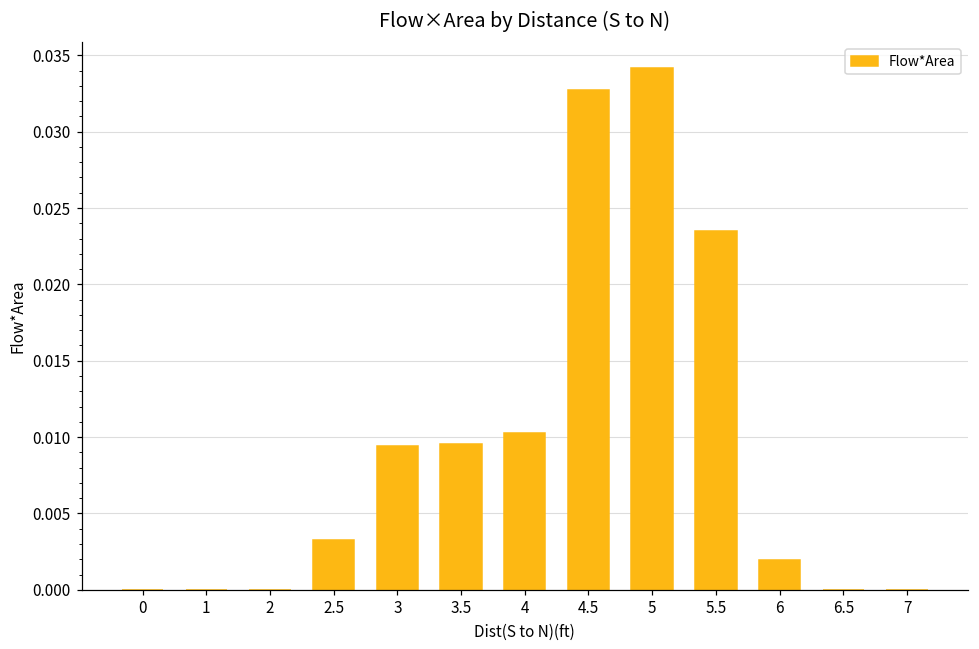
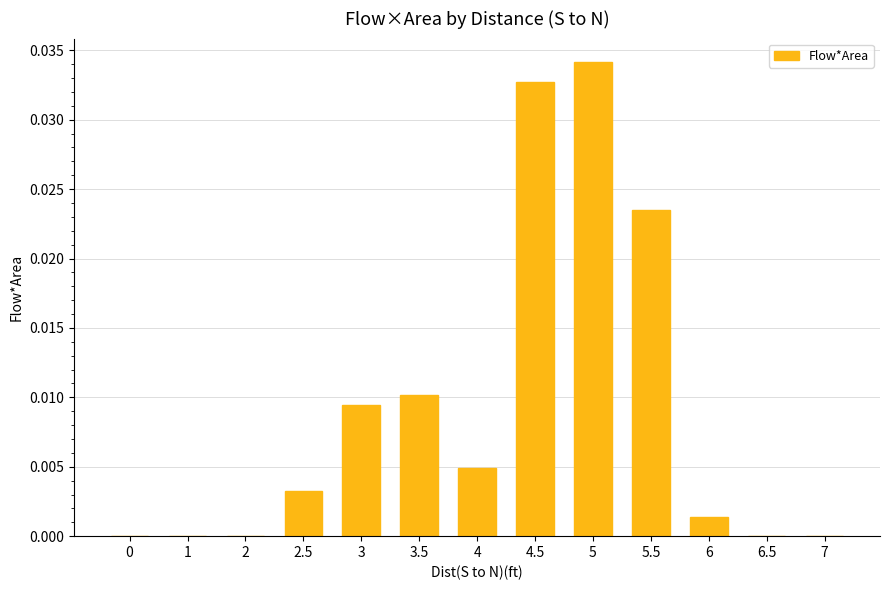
3.5: 0.0096 -> 0.0102
4: 0.0103 -> 0.0049
6: 0.0020 -> 0.0014
